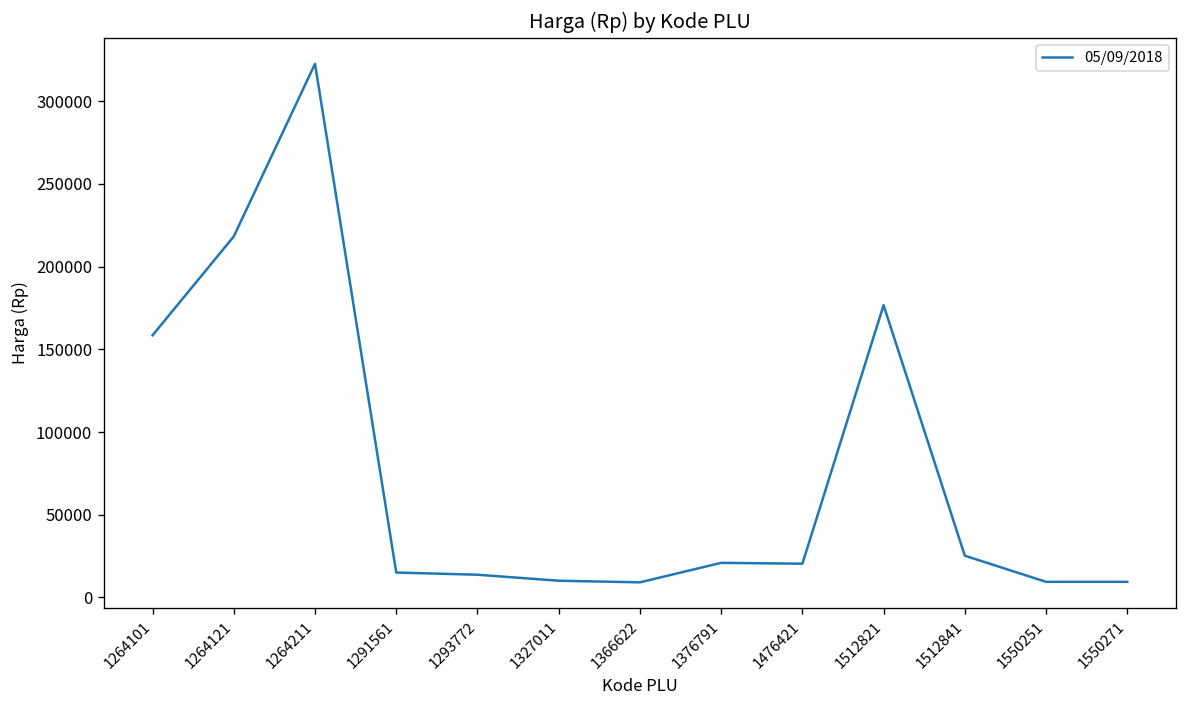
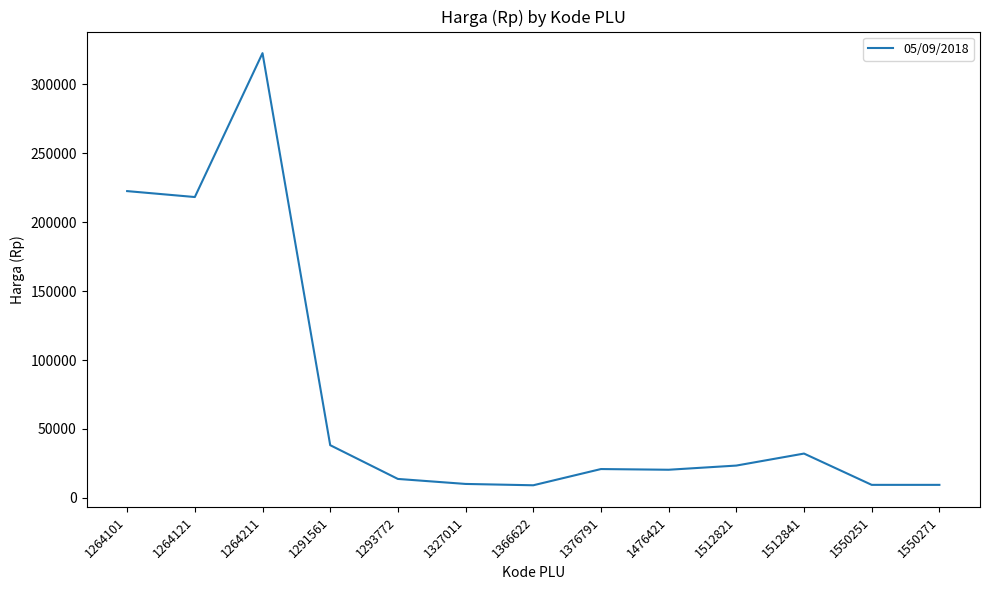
1264101: 159000 -> 223000
1291561: 15000 -> 38000
1512821: 177000 -> 23000
1512841: 25000 -> 32000
